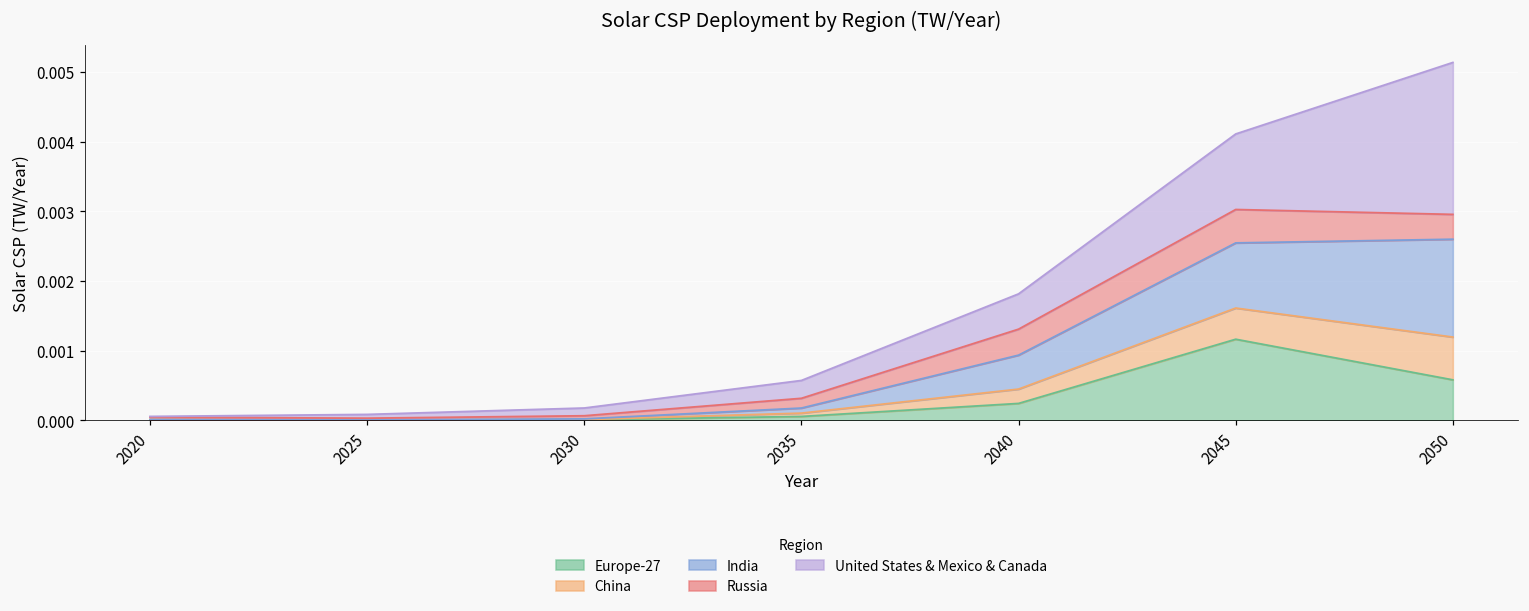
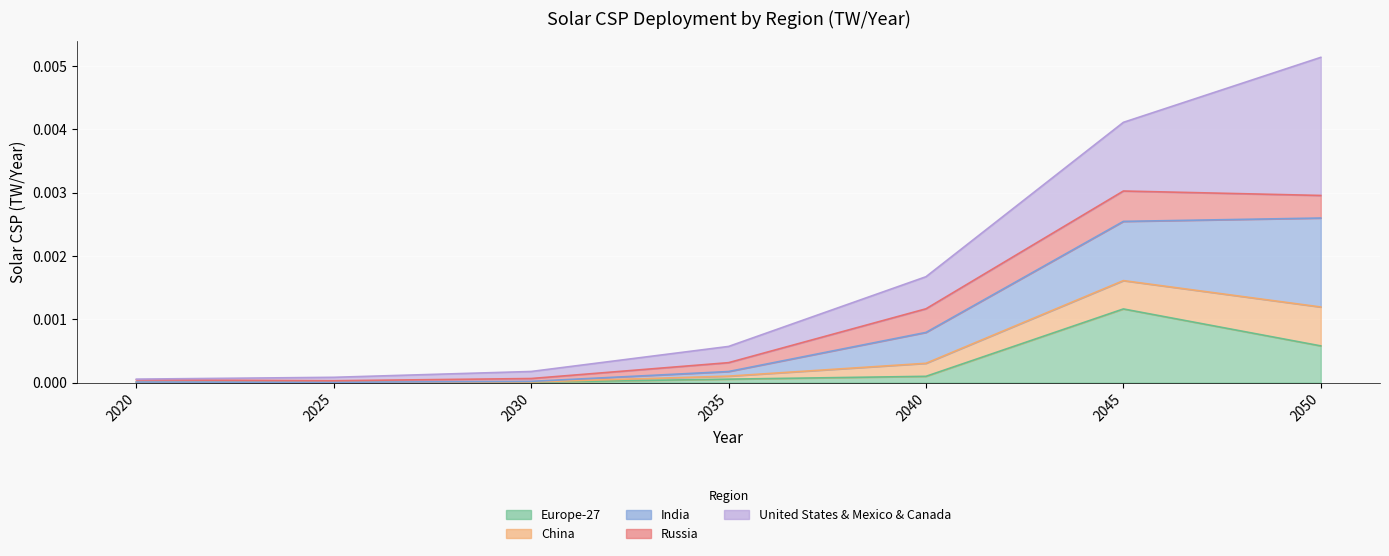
Europe-27, 2040: 0.0002 -> 0.0001
